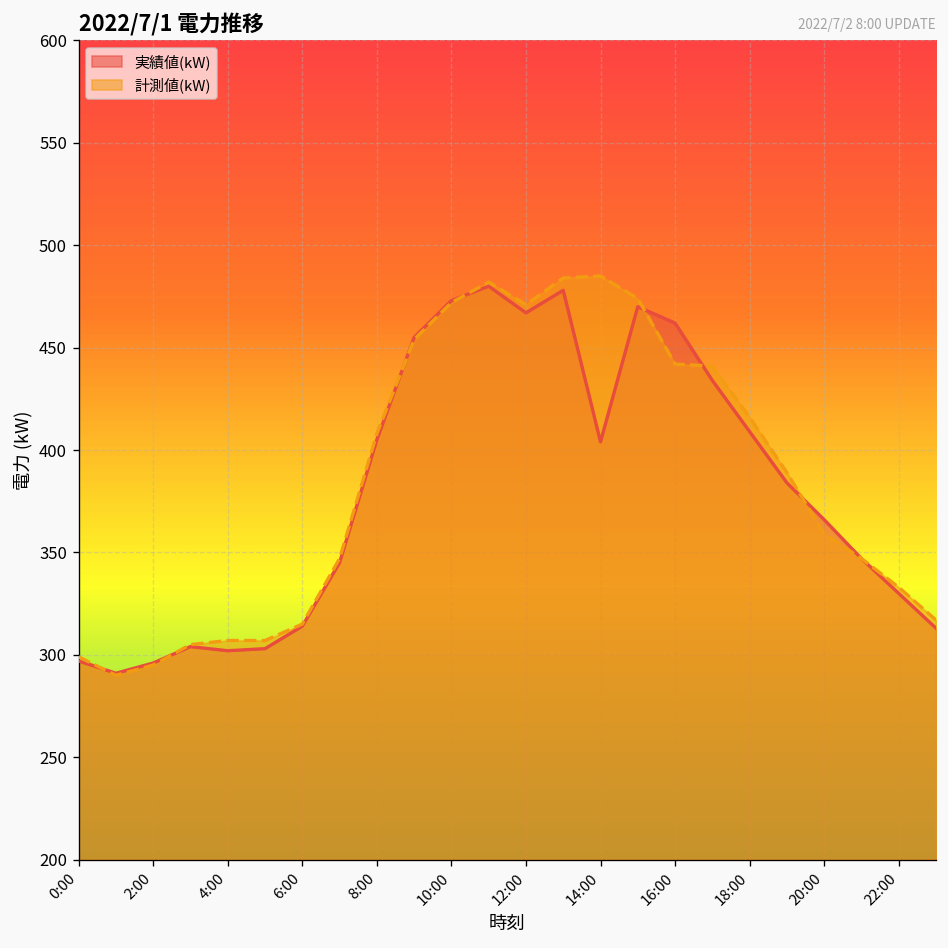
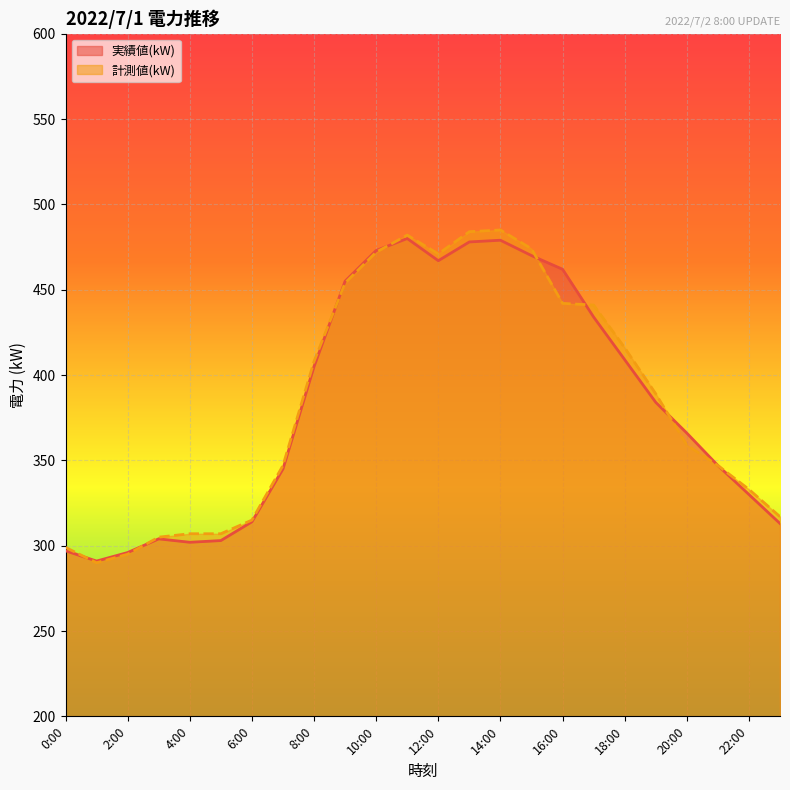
実績値(kW), 14:00: 404 -> 479
